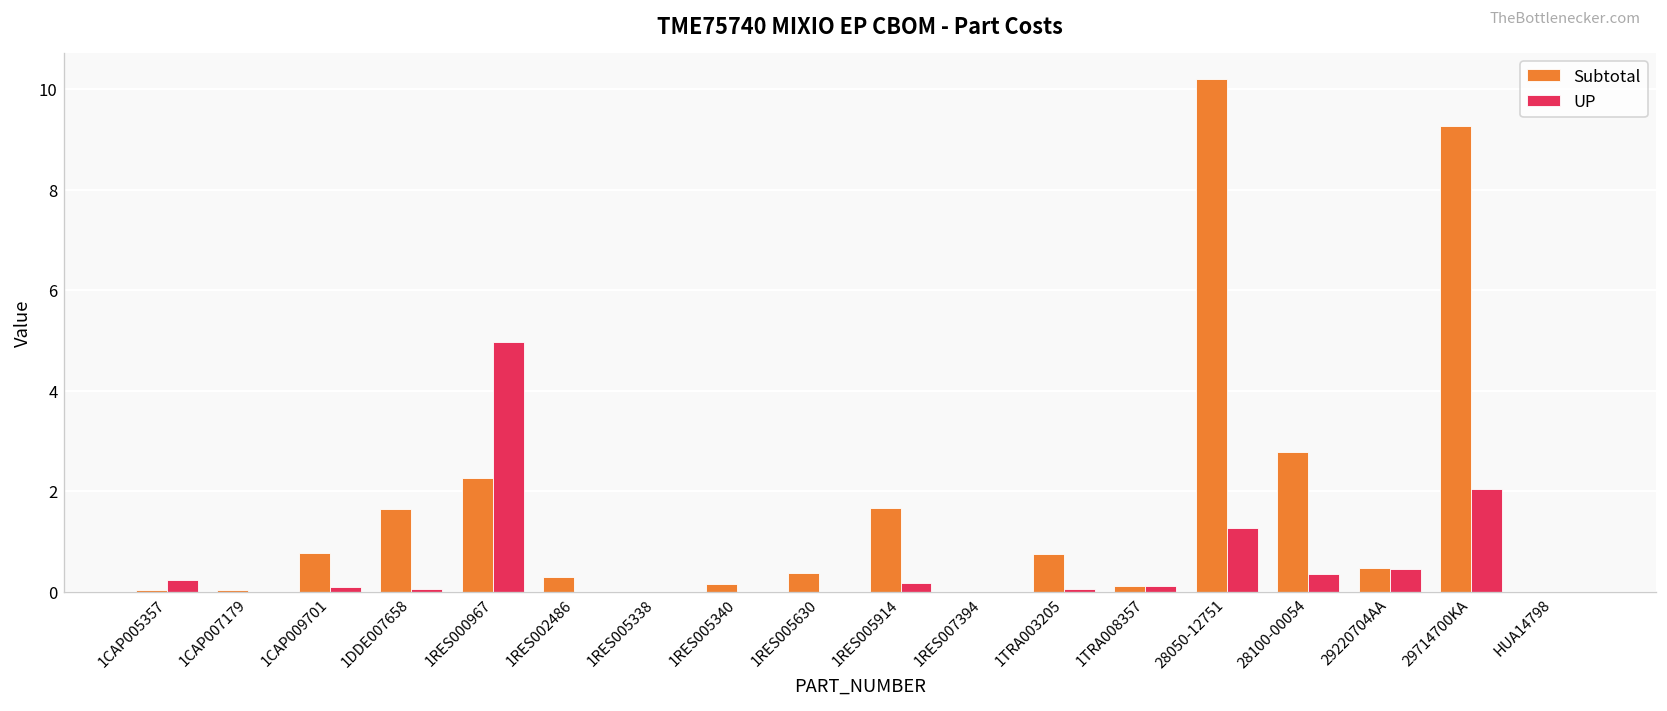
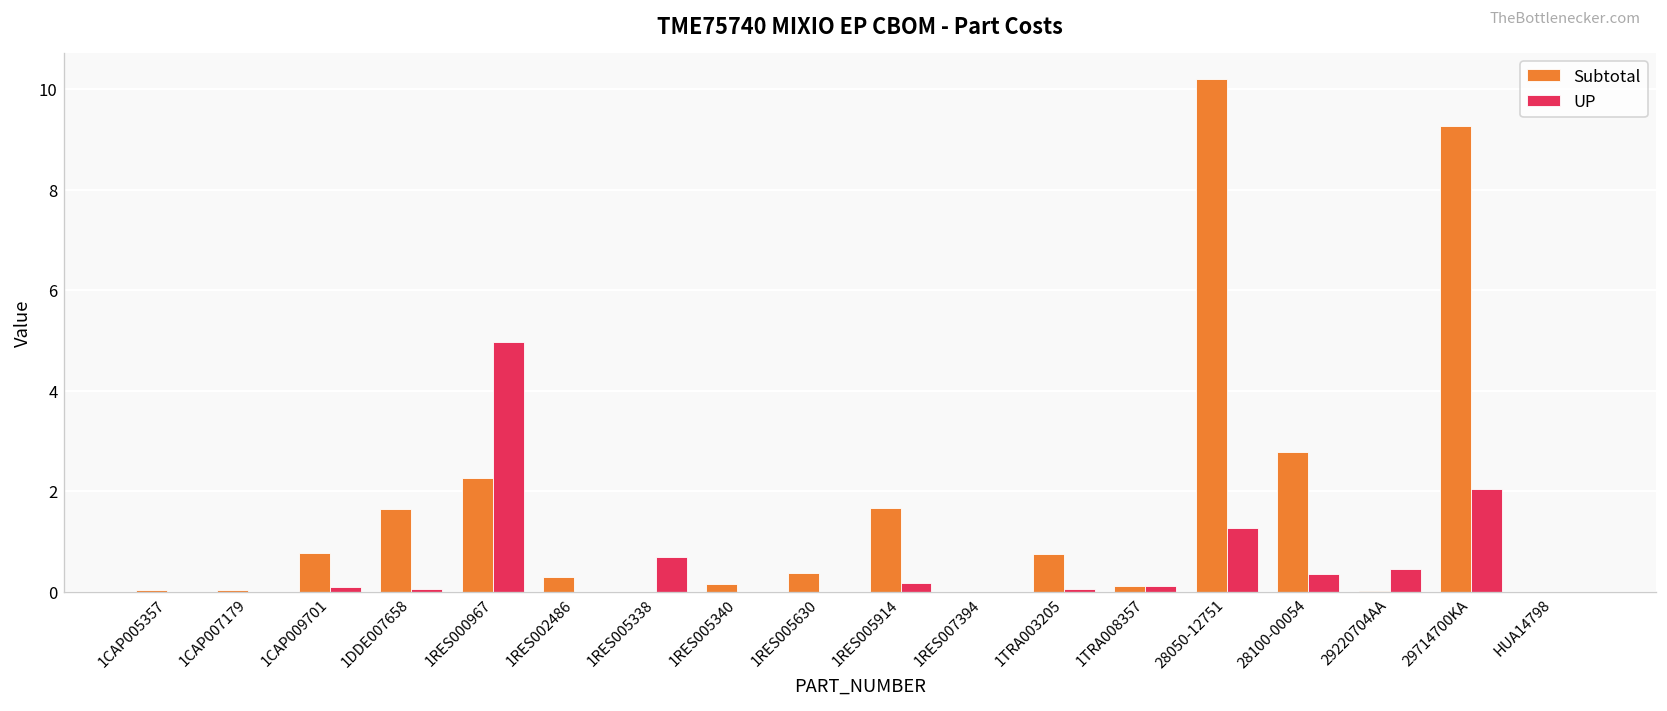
UP, 1CAP005357: 0.2 -> 0.0
UP, 1RES005338: 0.0 -> 0.7
Subtotal, 29220704AA: 0.5 -> 0.0
